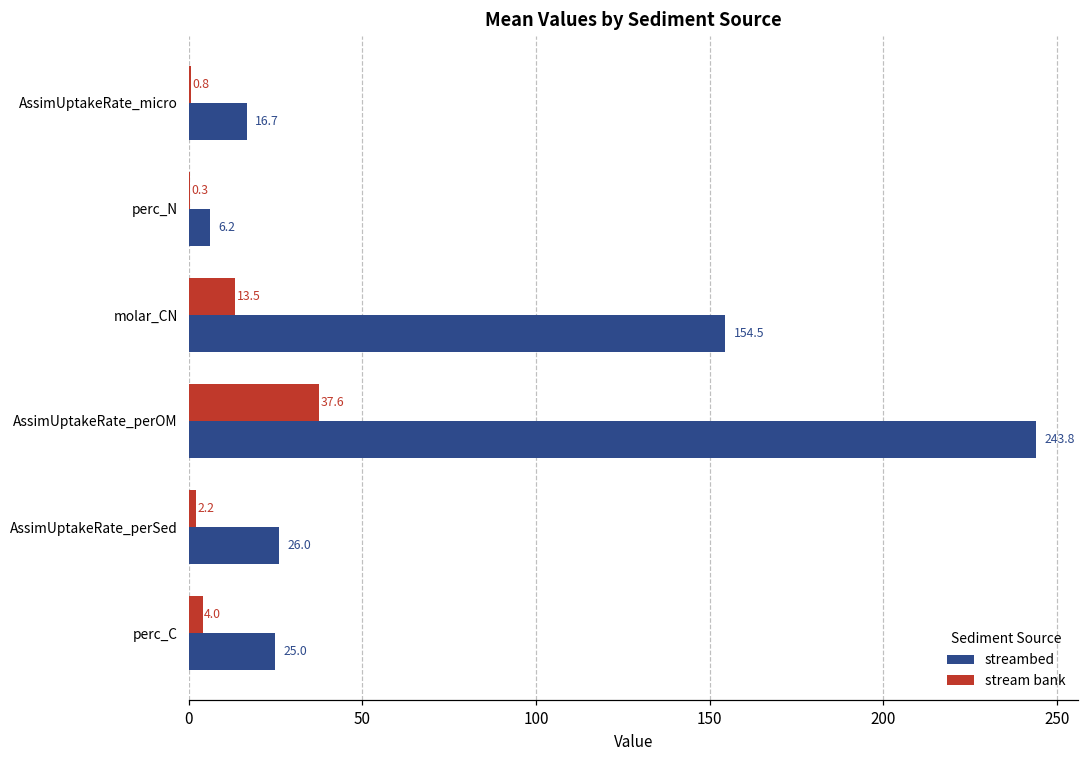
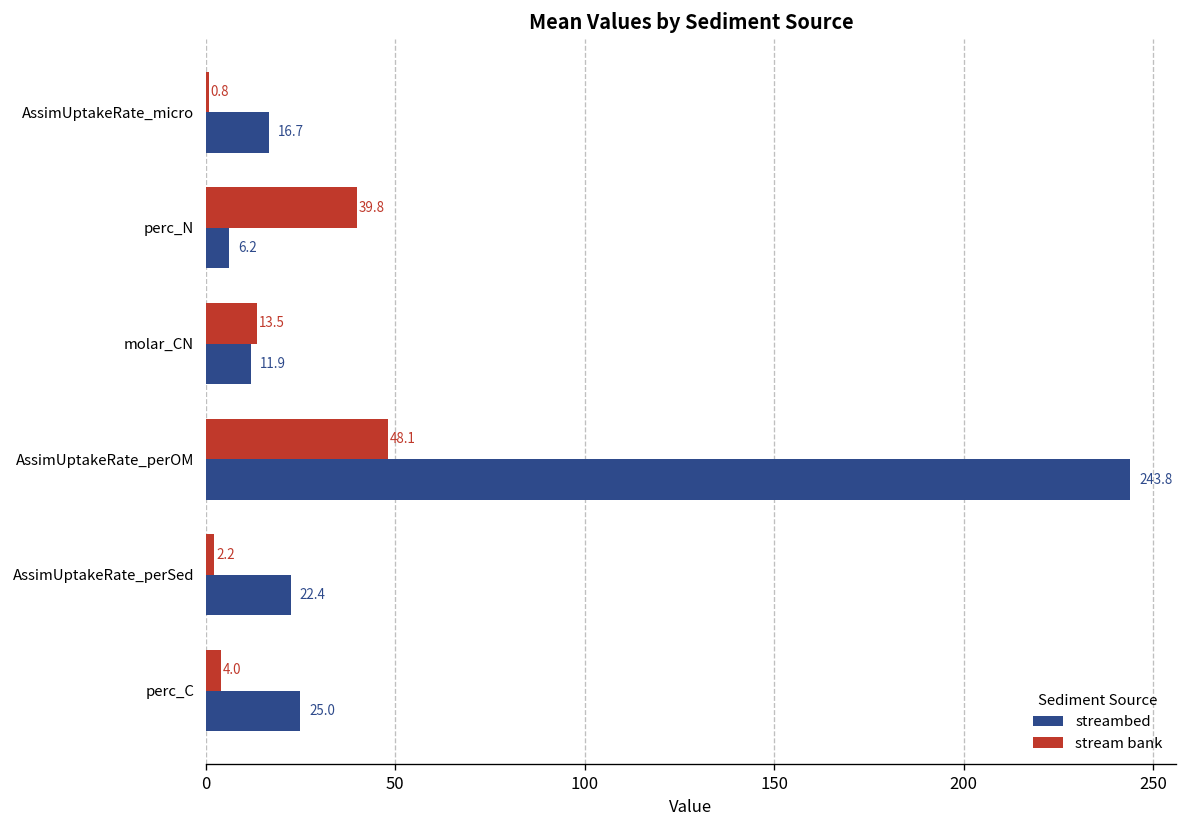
stream bank, perc_N: 0.3 -> 39.8
streambed, molar_CN: 154.5 -> 11.9
stream bank, AssimUptakeRate_perOM: 37.6 -> 48.1
streambed, AssimUptakeRate_perSed: 26.0 -> 22.4
